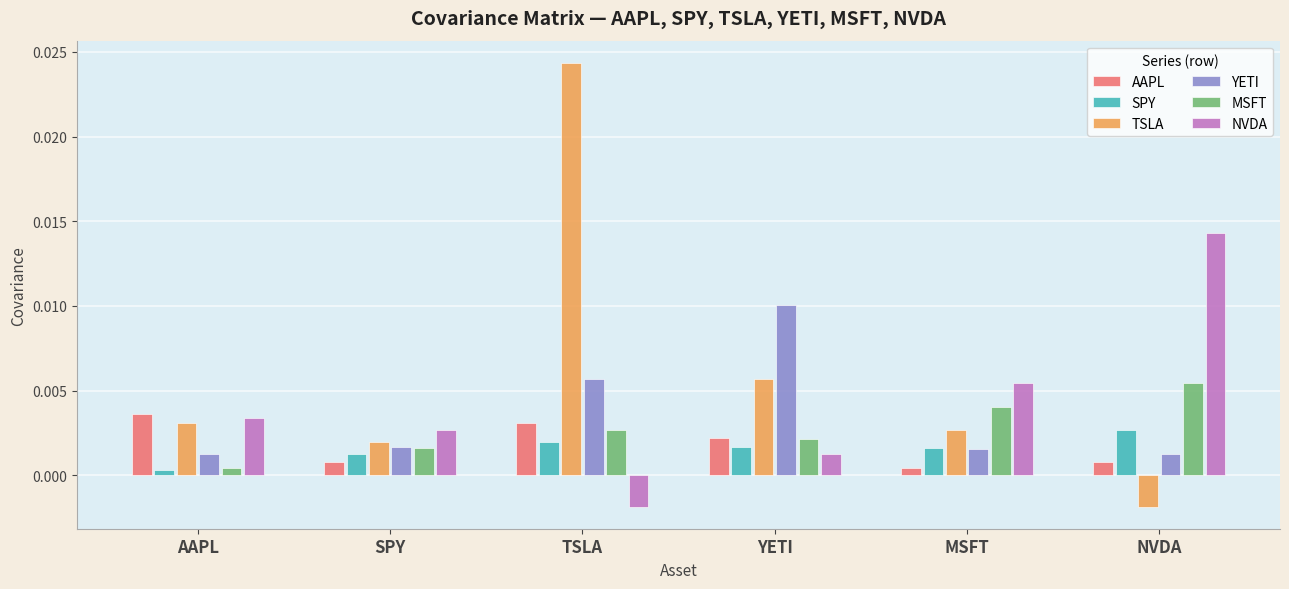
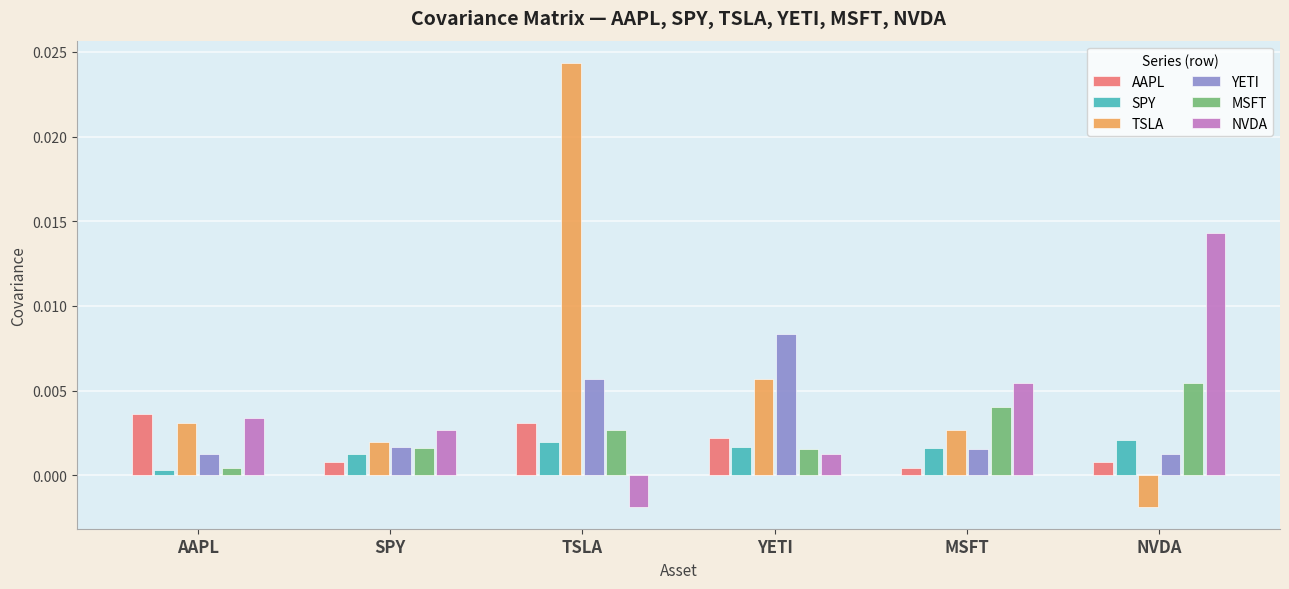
YETI, YETI: 0.0100 -> 0.0084
MSFT, YETI: 0.0022 -> 0.0015
SPY, NVDA: 0.0027 -> 0.0021
